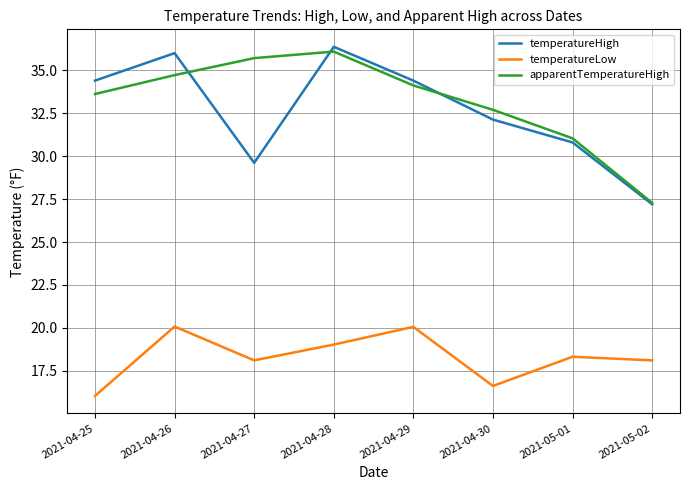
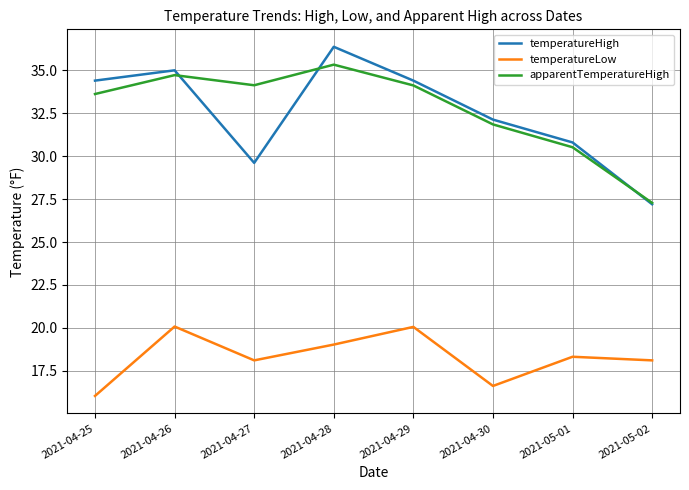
temperatureHigh, 2021-04-26: 36 -> 35
apparentTemperatureHigh, 2021-04-27: 35.7 -> 34.1
apparentTemperatureHigh, 2021-04-28: 36.1 -> 35.3
apparentTemperatureHigh, 2021-04-30: 32.7 -> 31.9
apparentTemperatureHigh, 2021-05-01: 31.0 -> 30.5
